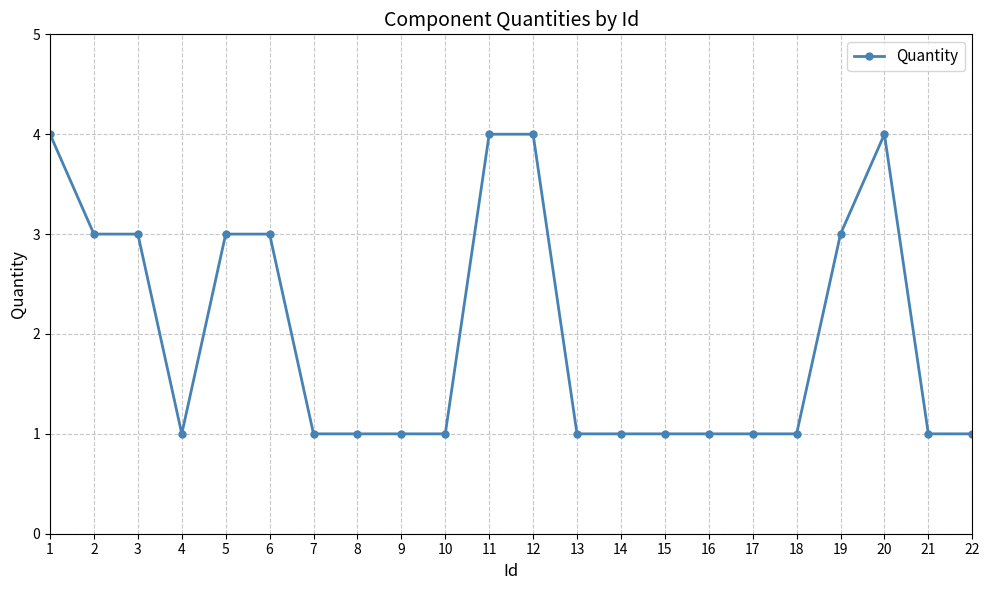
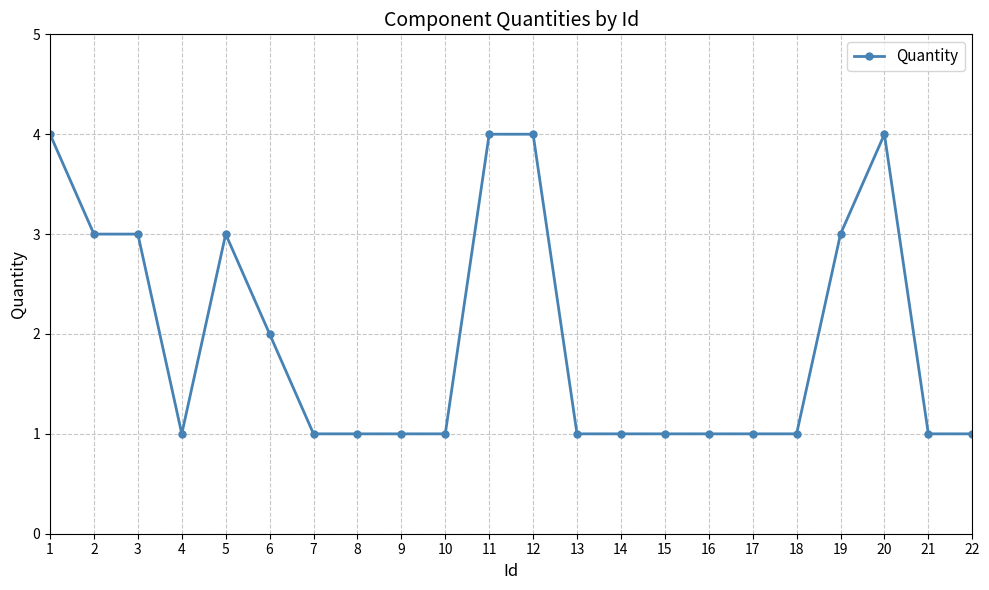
6: 3 -> 2
